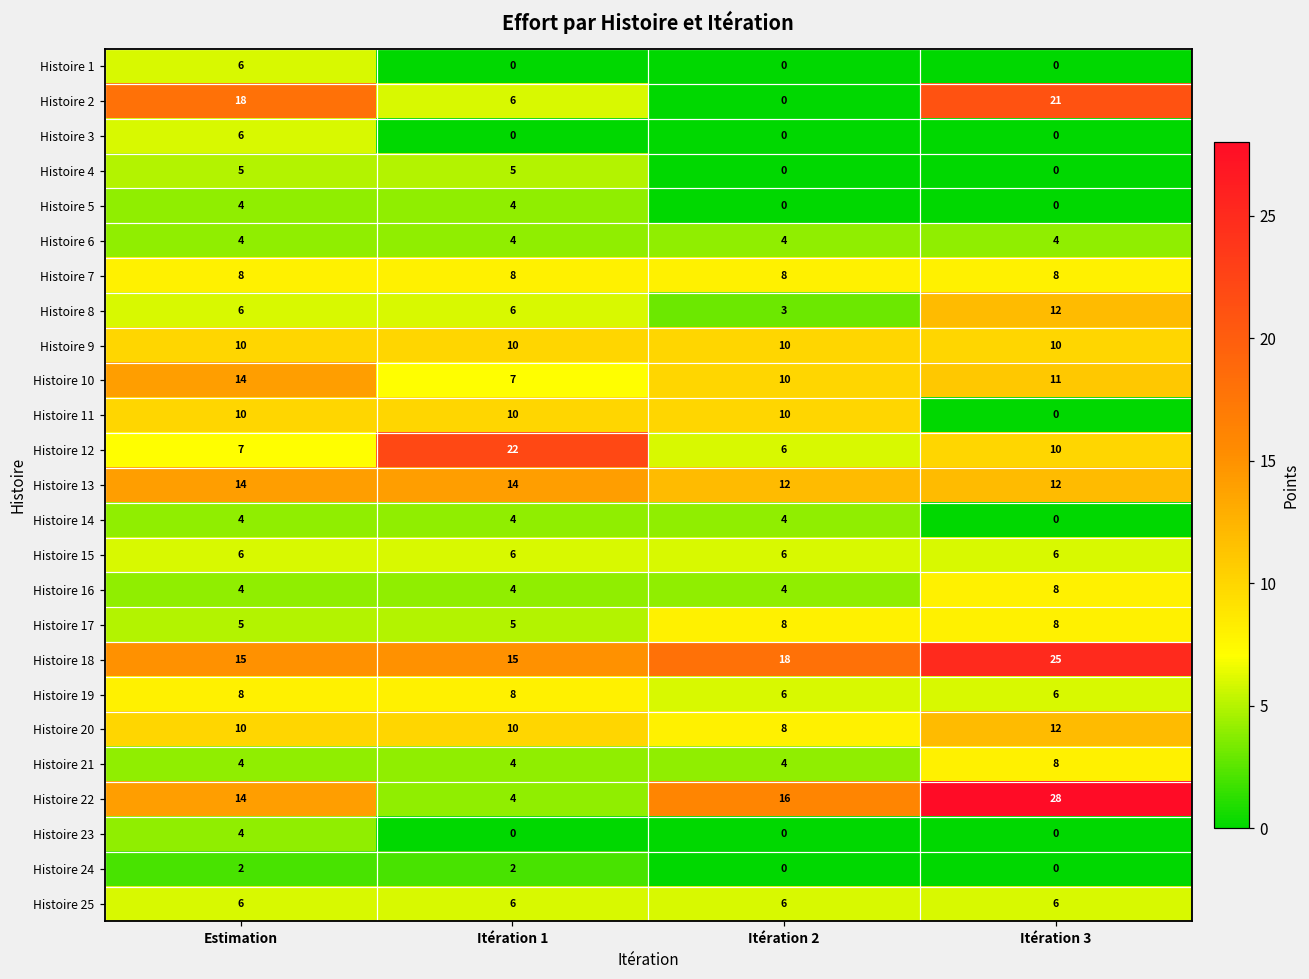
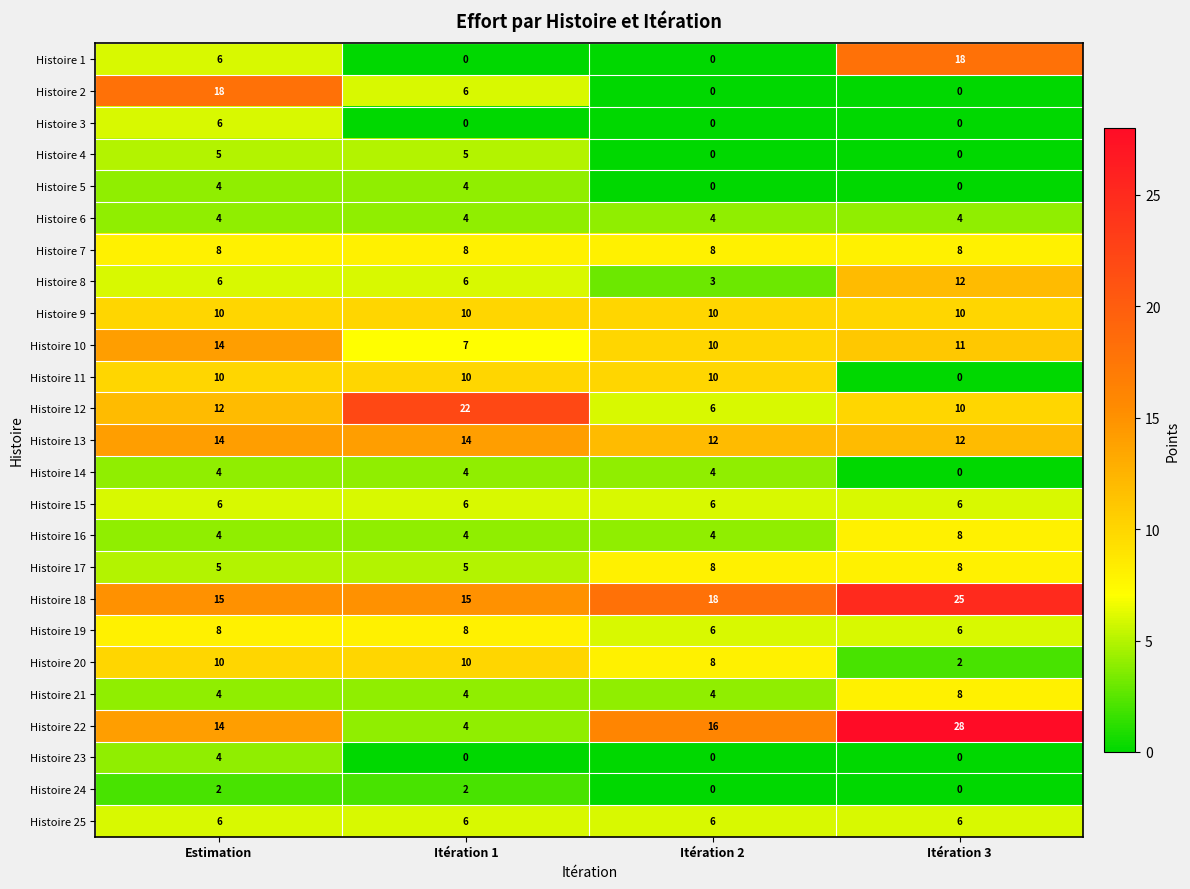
Histoire 1, Itération 3: 0 -> 18
Histoire 2, Itération 3: 21 -> 0
Histoire 12, Estimation: 7 -> 12
Histoire 20, Itération 3: 12 -> 2
